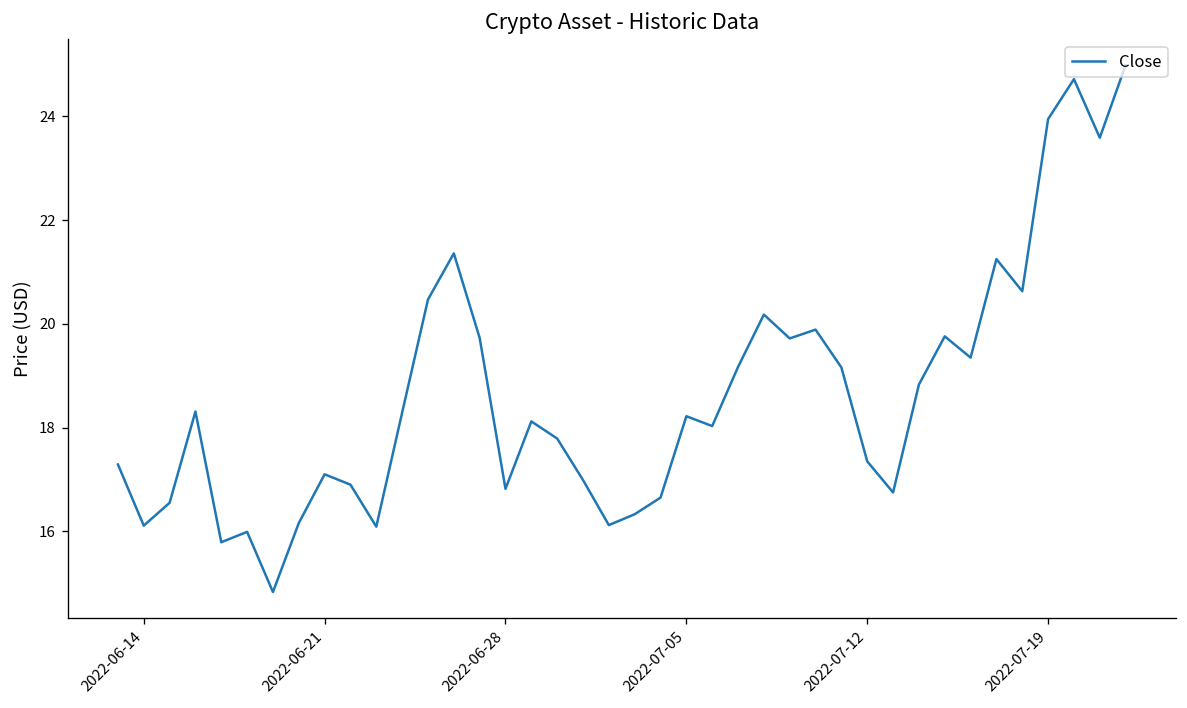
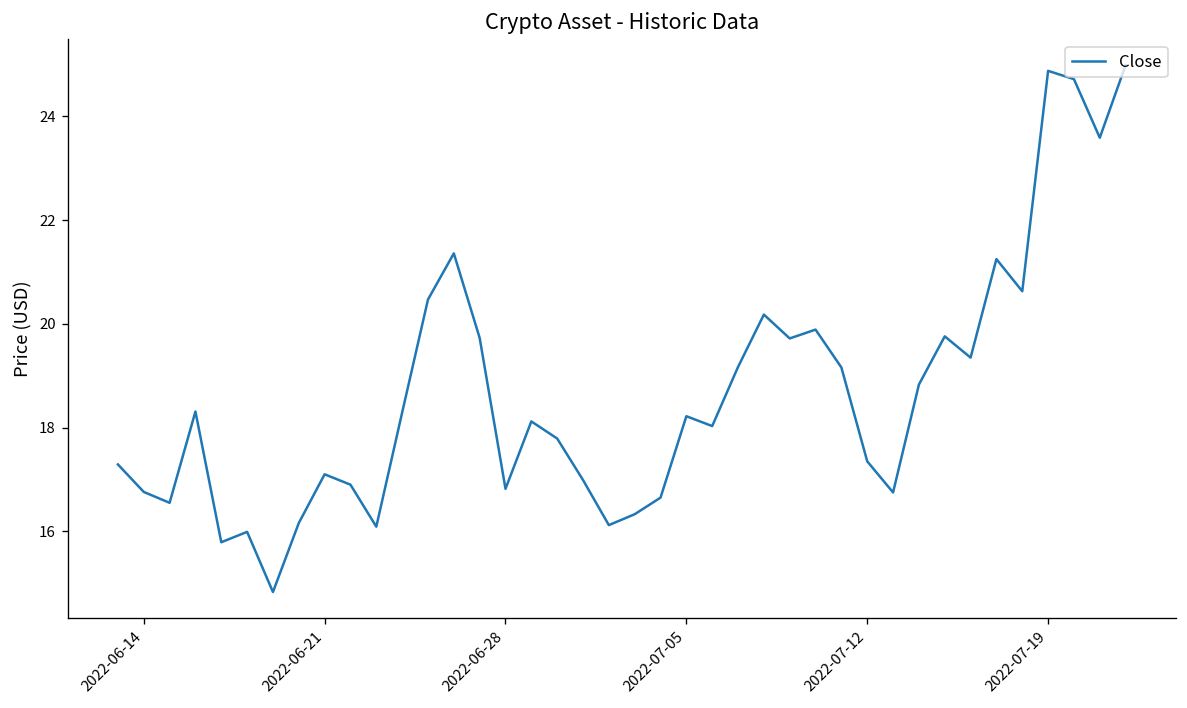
2022-06-14: 16.1 -> 16.8
2022-07-19: 24.0 -> 24.9
